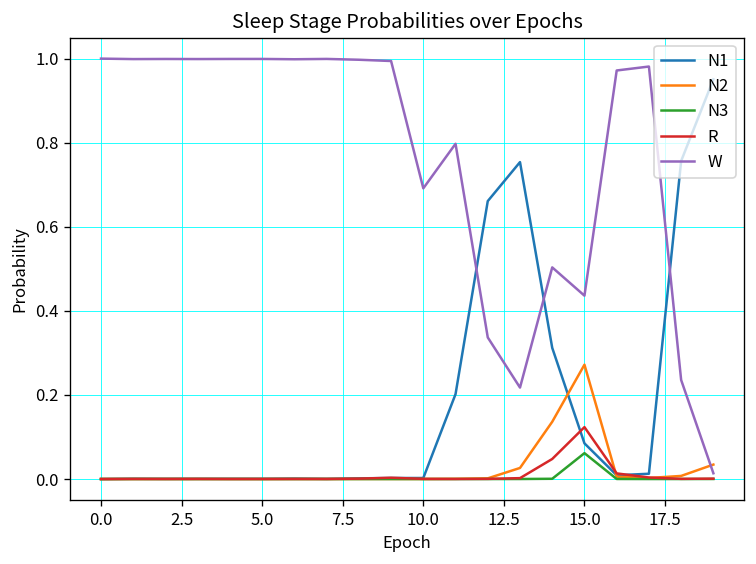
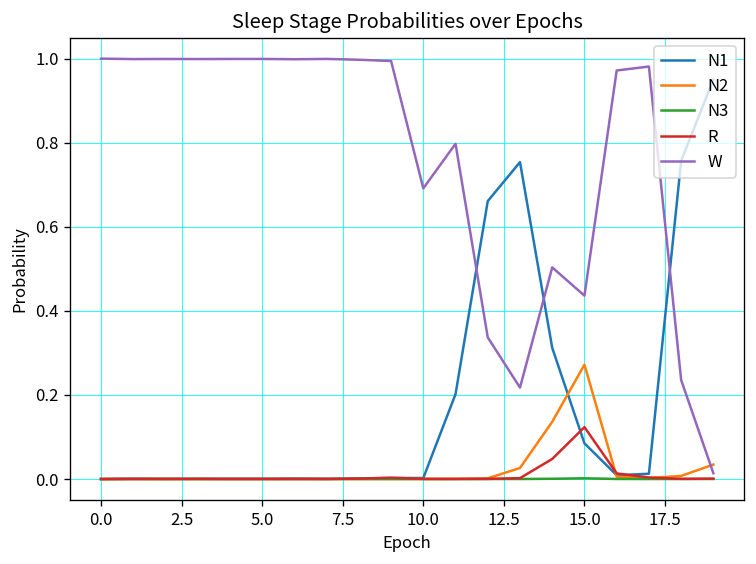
N3, 15.0: 0.06 -> 0.00
